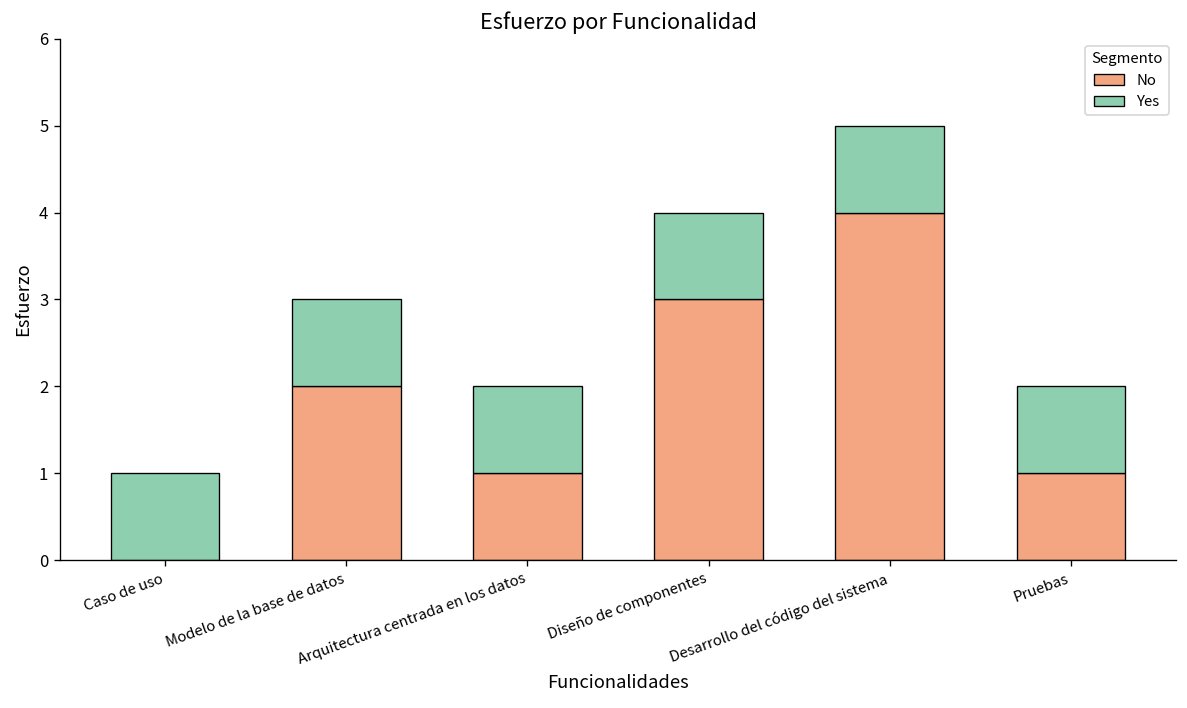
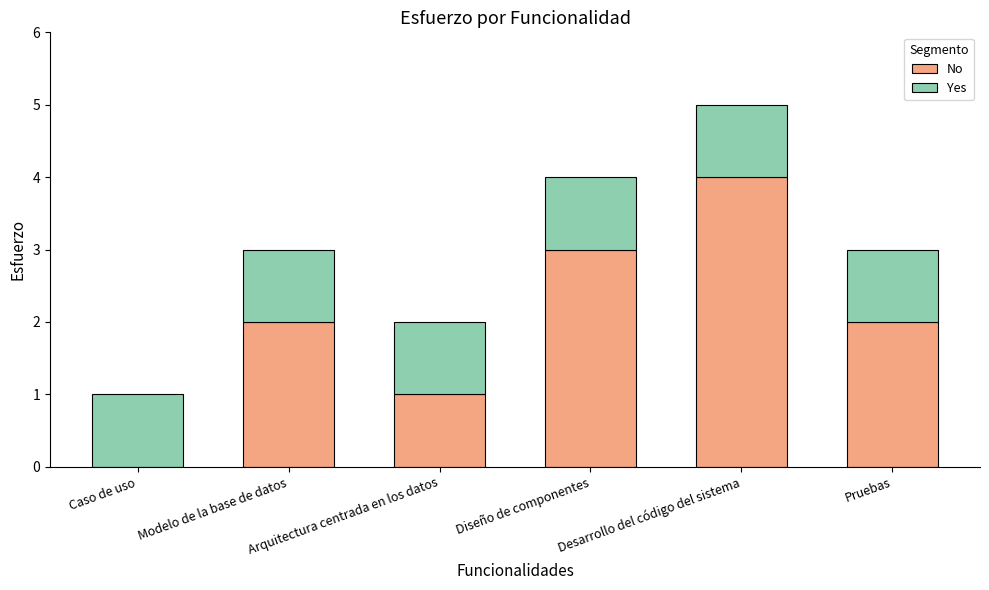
No, Pruebas: 1.0 -> 2.0
